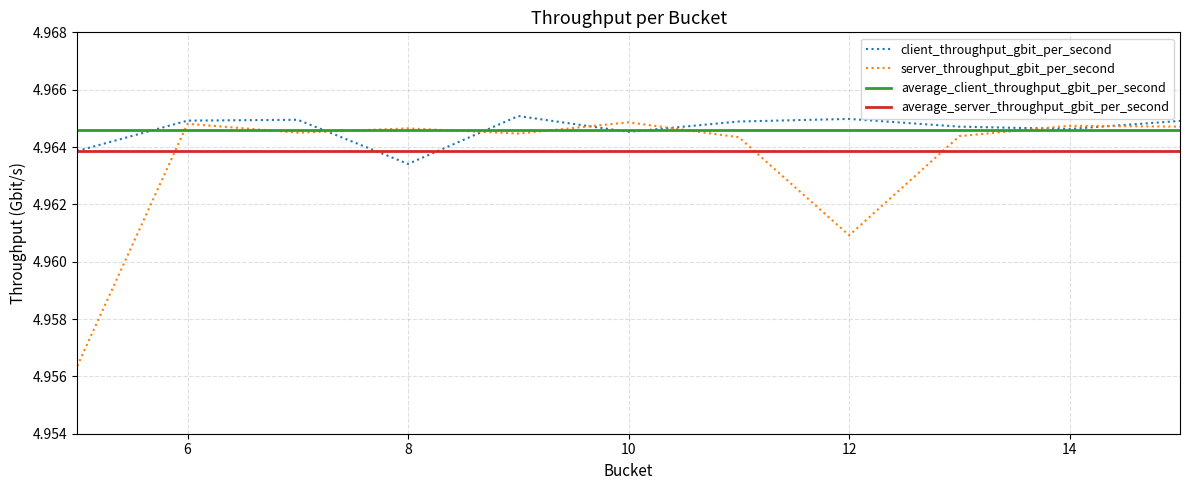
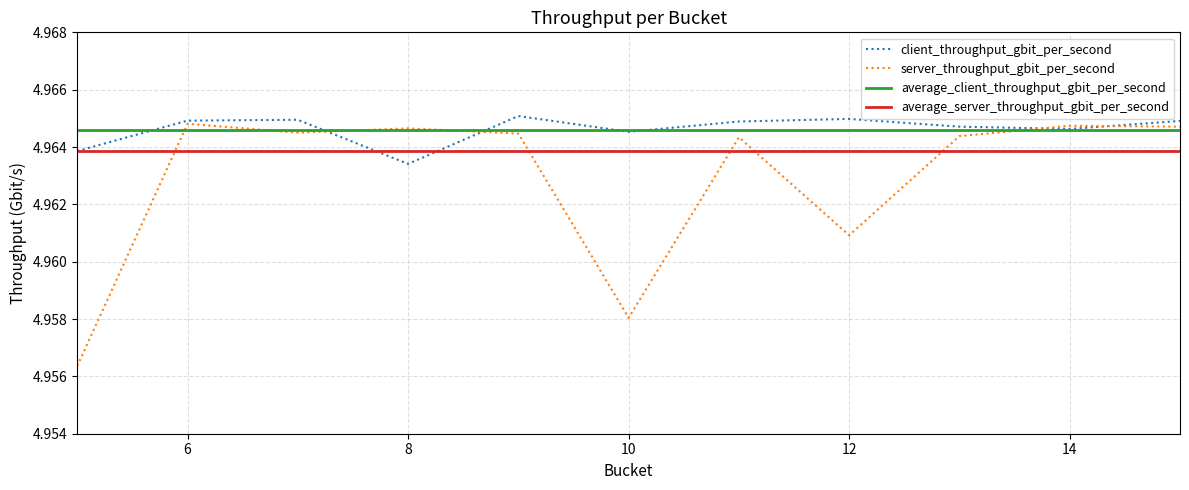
server_throughput_gbit_per_second, 10: 4.9649 -> 4.9580
